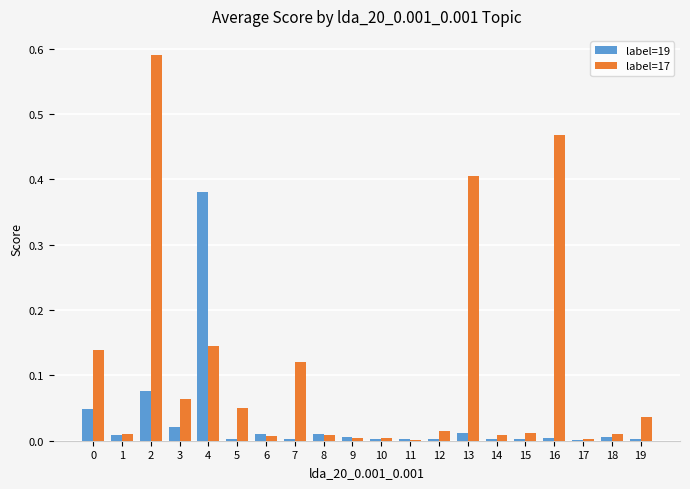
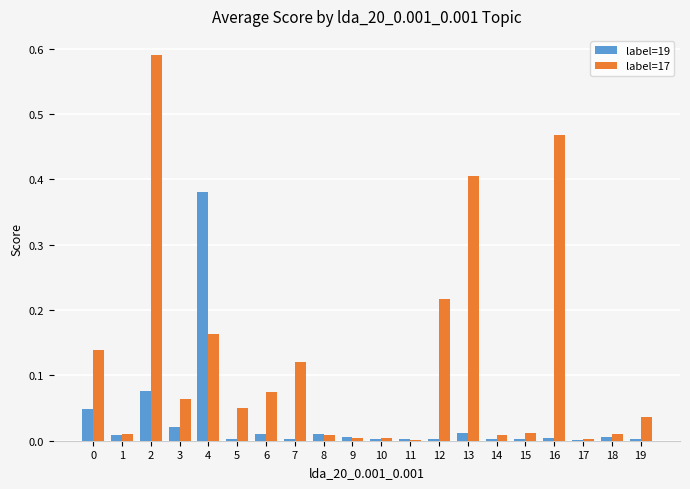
label=17, 4: 0.14 -> 0.16
label=17, 6: 0.01 -> 0.07
label=17, 12: 0.01 -> 0.22
